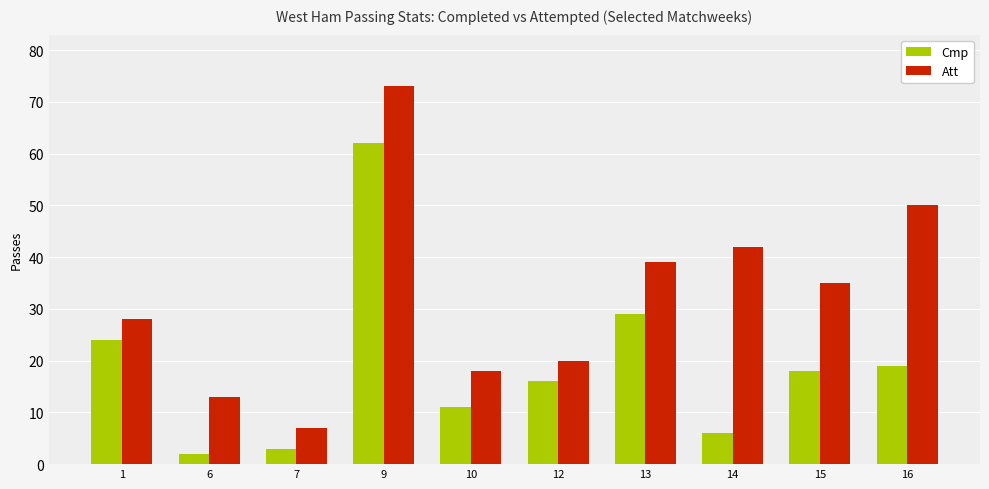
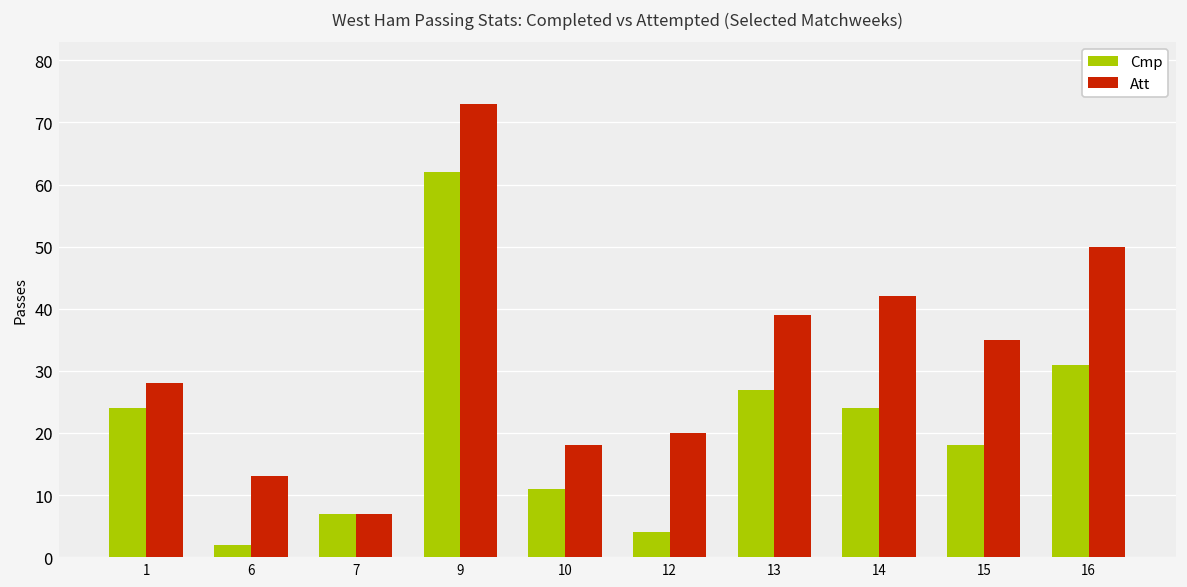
Cmp, 7: 3 -> 7
Cmp, 12: 16 -> 4
Cmp, 13: 29 -> 27
Cmp, 14: 6 -> 24
Cmp, 16: 19 -> 31
